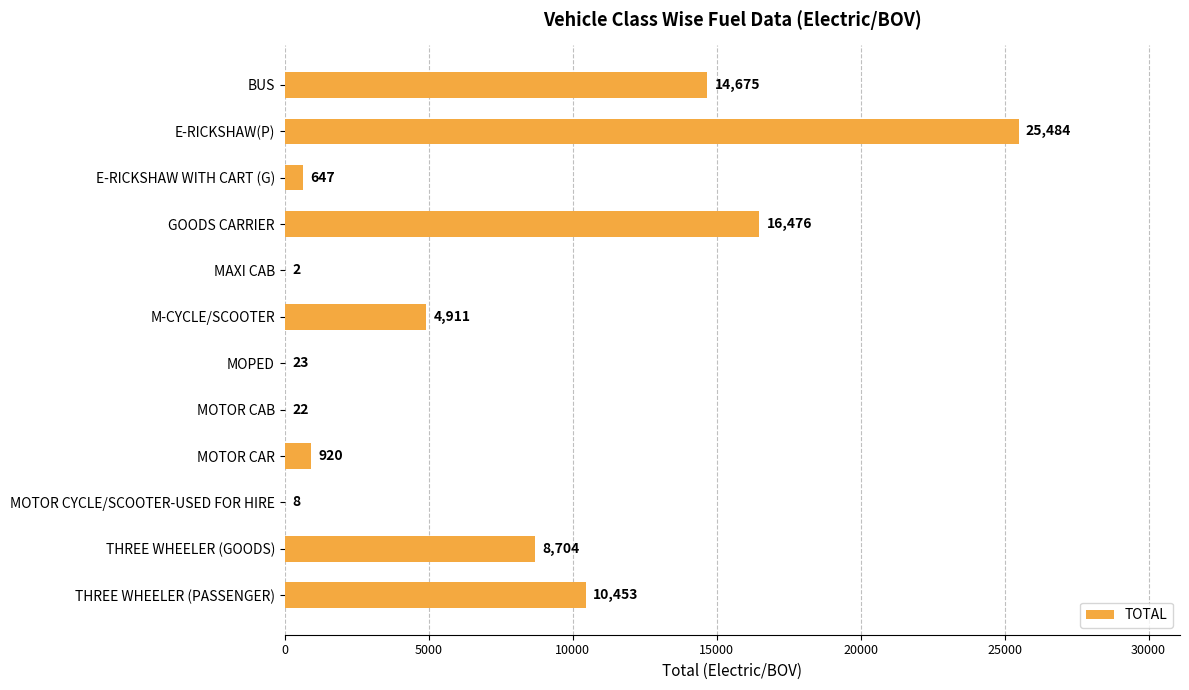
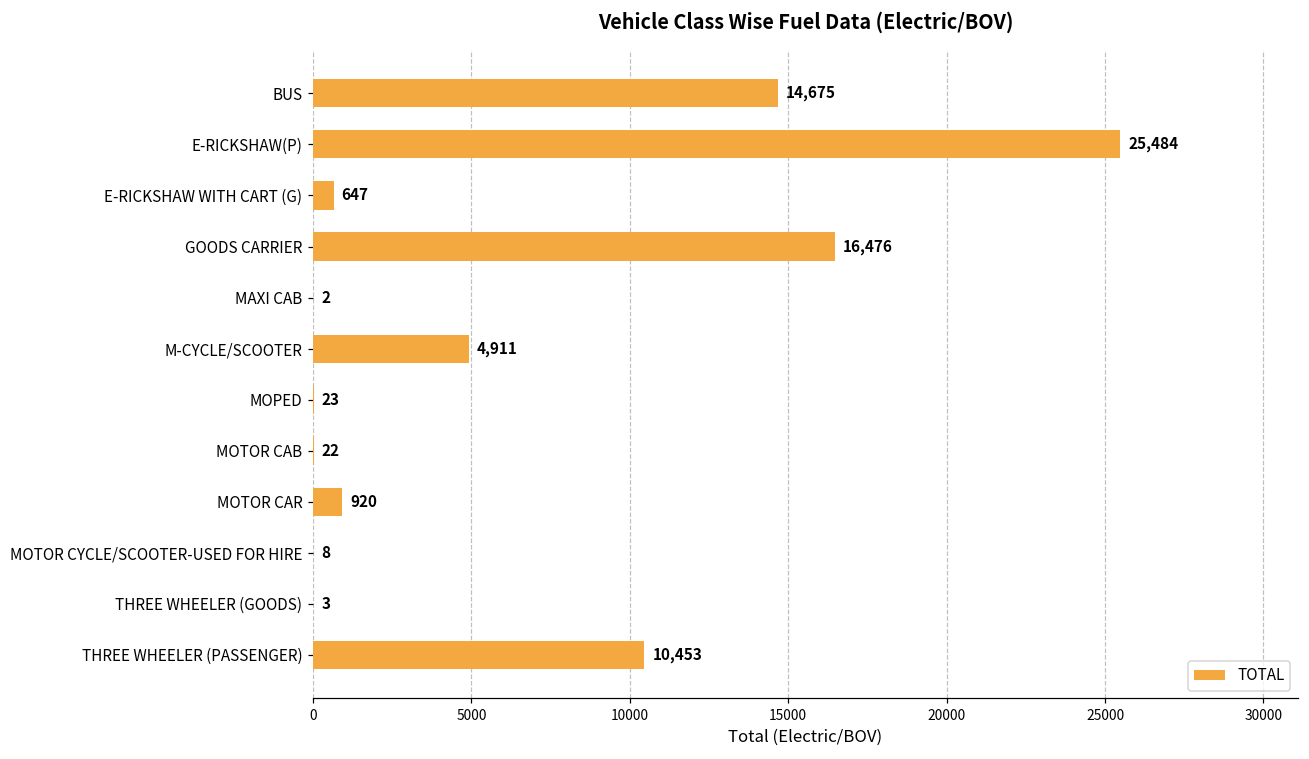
THREE WHEELER (GOODS): 8,704 -> 3
